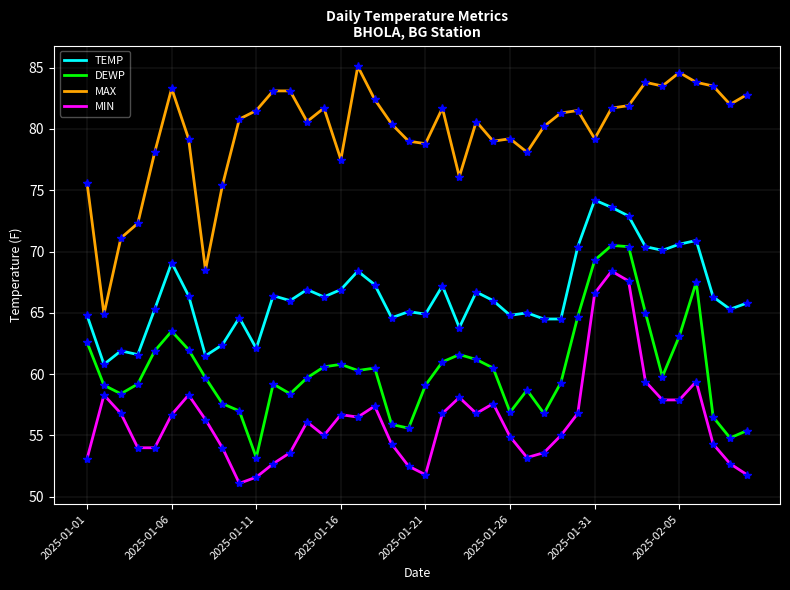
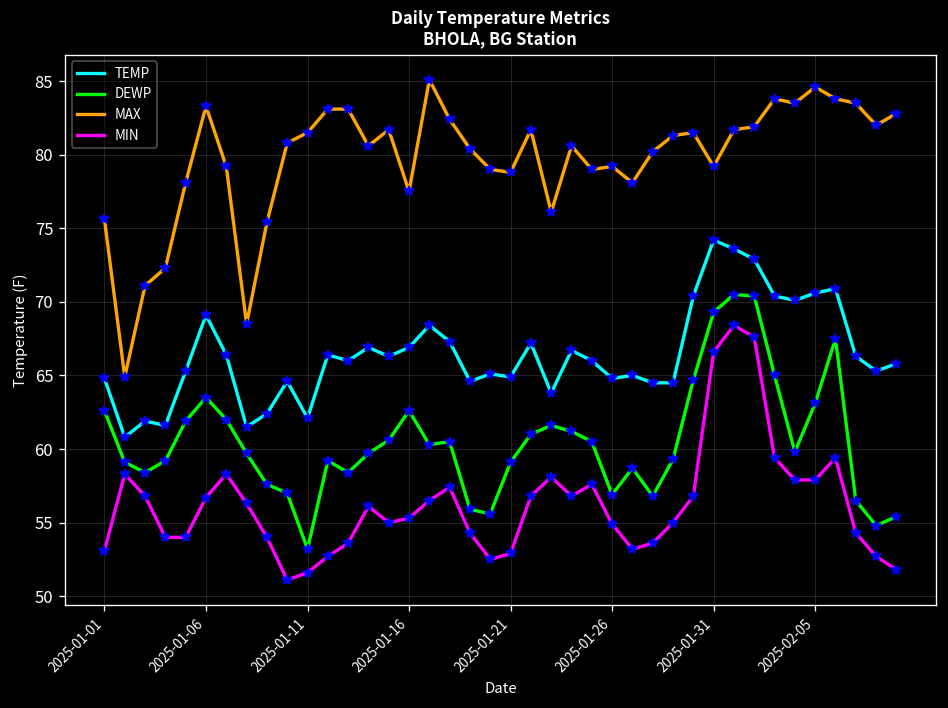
DEWP, 2025-01-16: 60.8 -> 62.6
MIN, 2025-01-16: 56.7 -> 55.3
MIN, 2025-01-21: 51.8 -> 52.9
